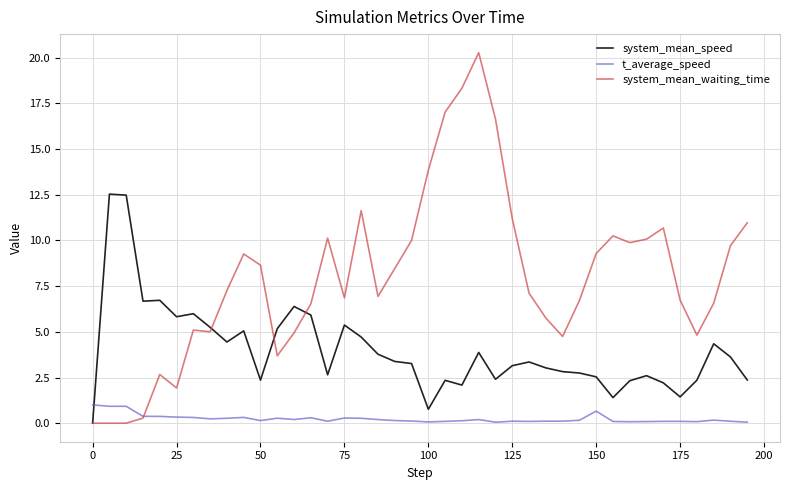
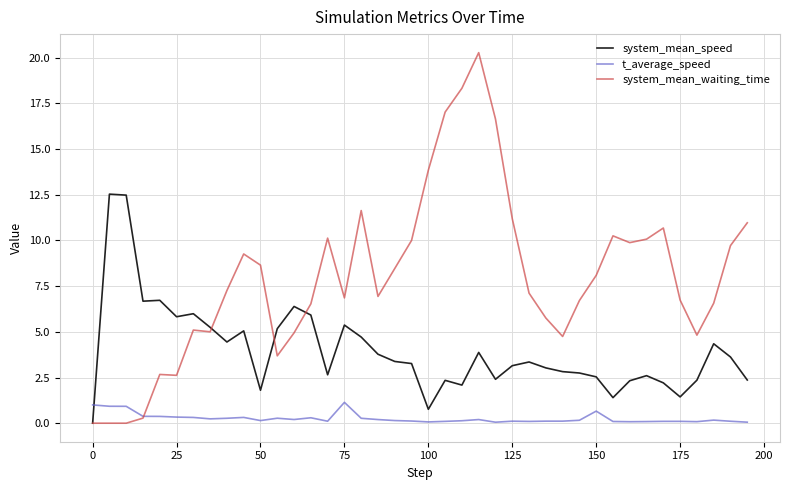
system_mean_waiting_time, 25: 1.9 -> 2.6
system_mean_speed, 50: 2.4 -> 1.8
t_average_speed, 75: 0.3 -> 1.1
system_mean_waiting_time, 150: 9.3 -> 8.1
